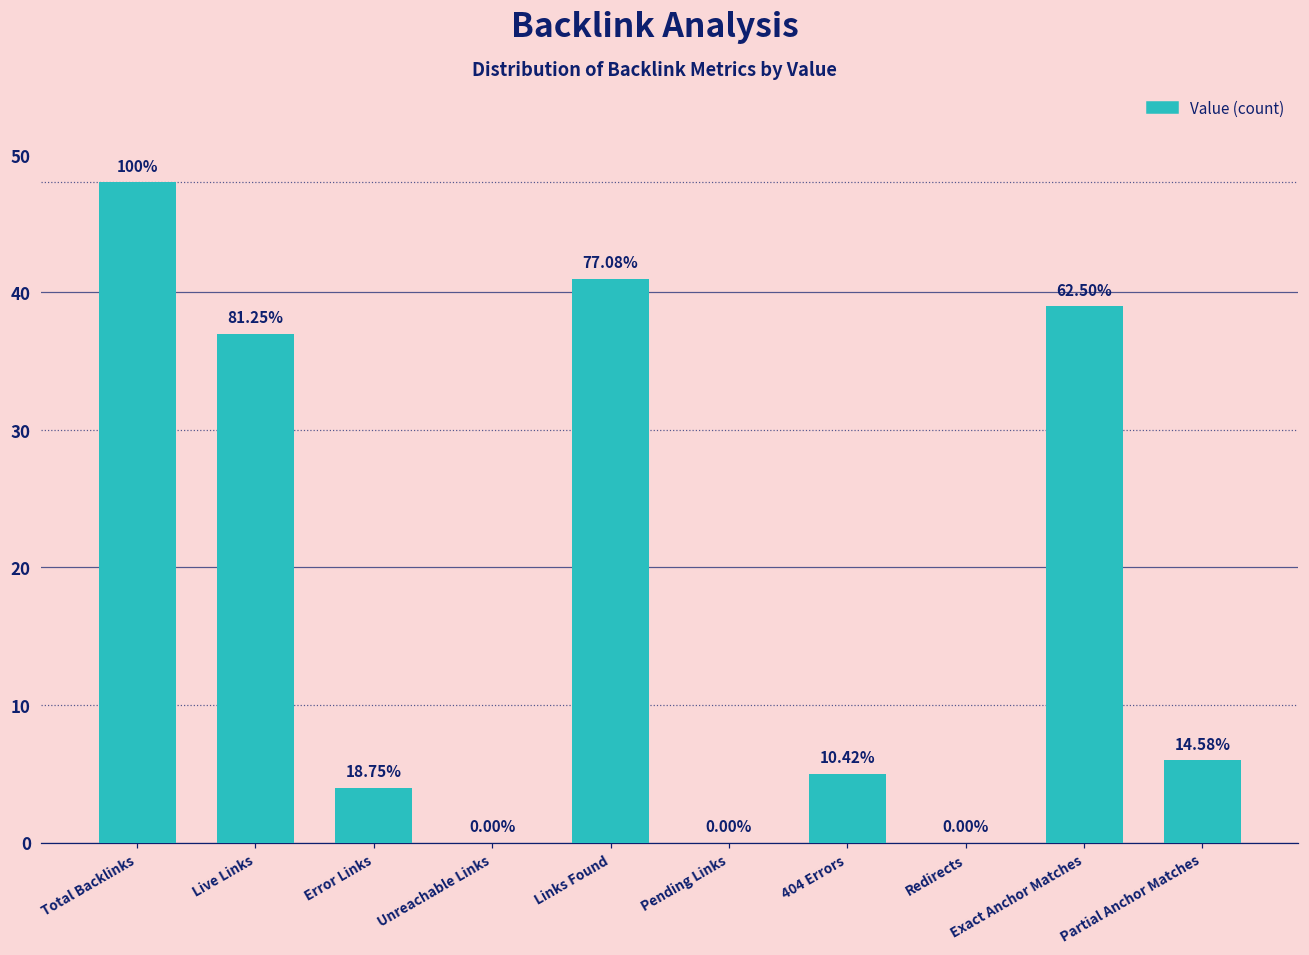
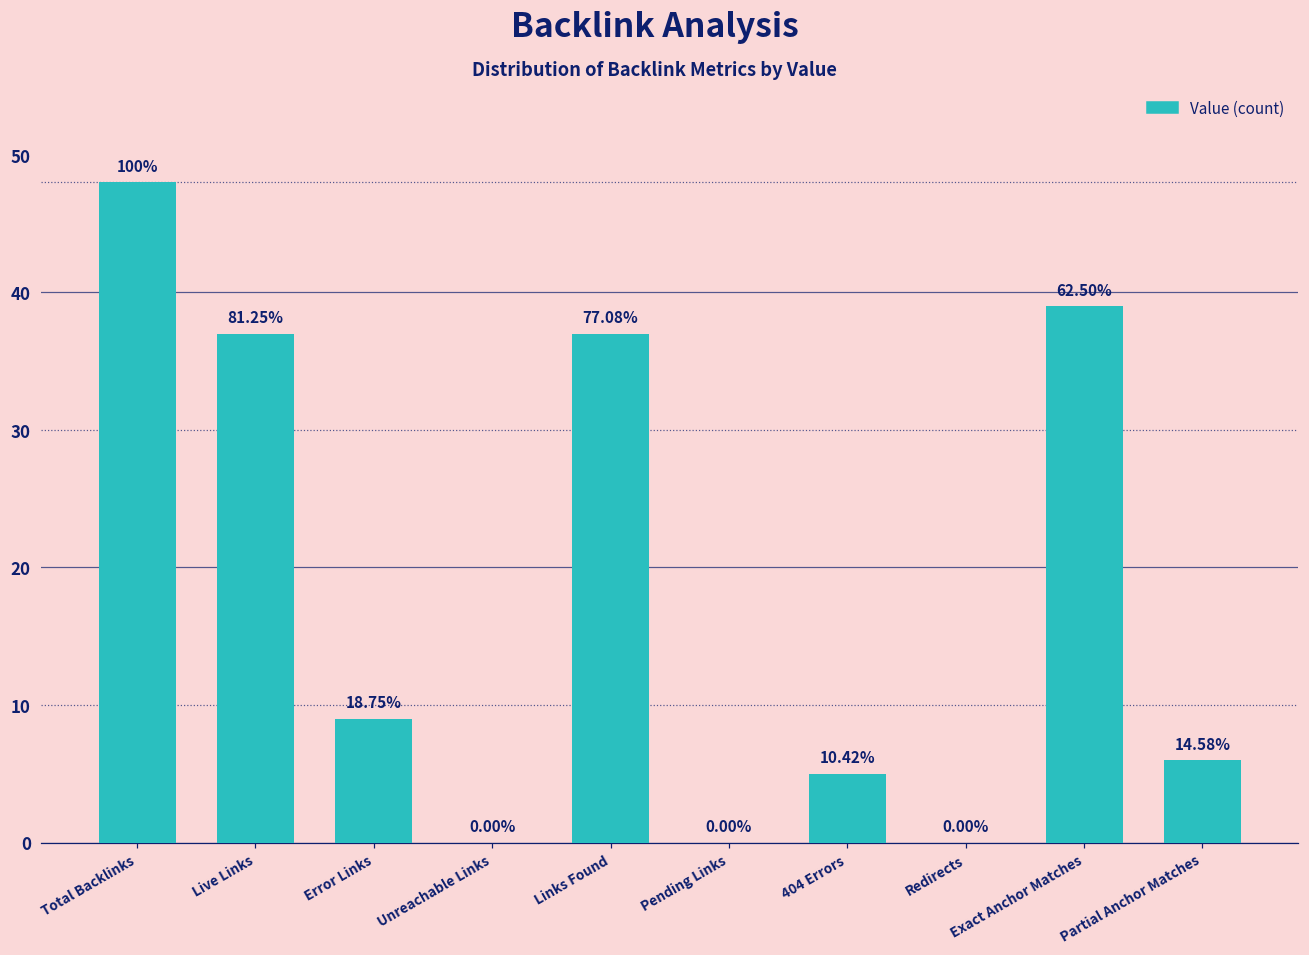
Error Links: 4 -> 9
Links Found: 41 -> 37
